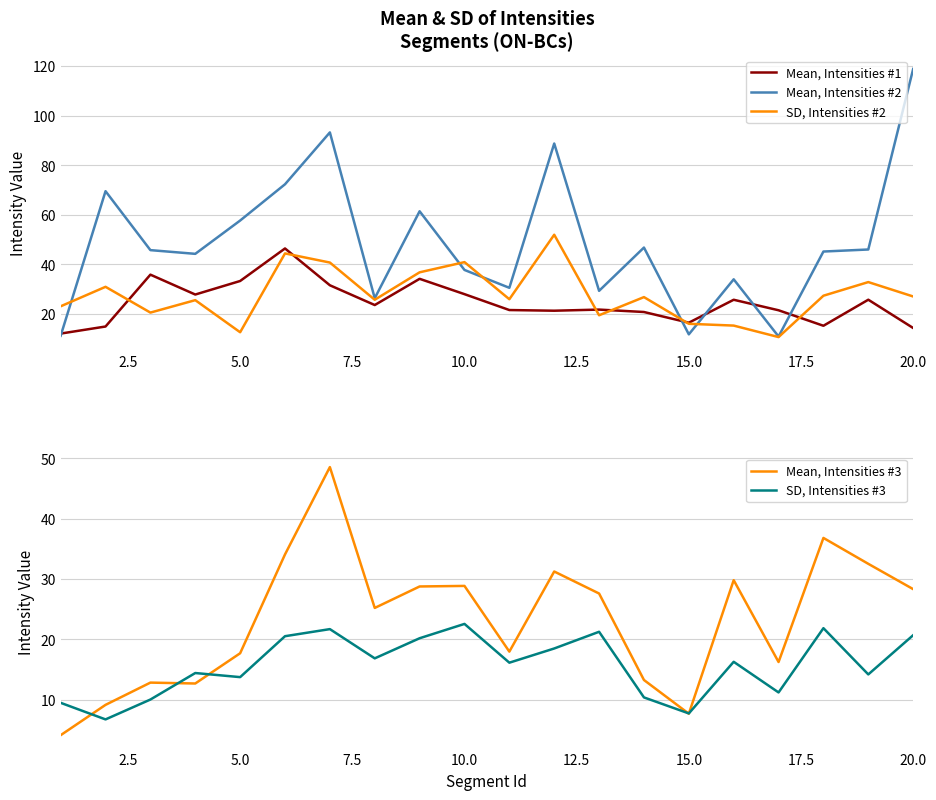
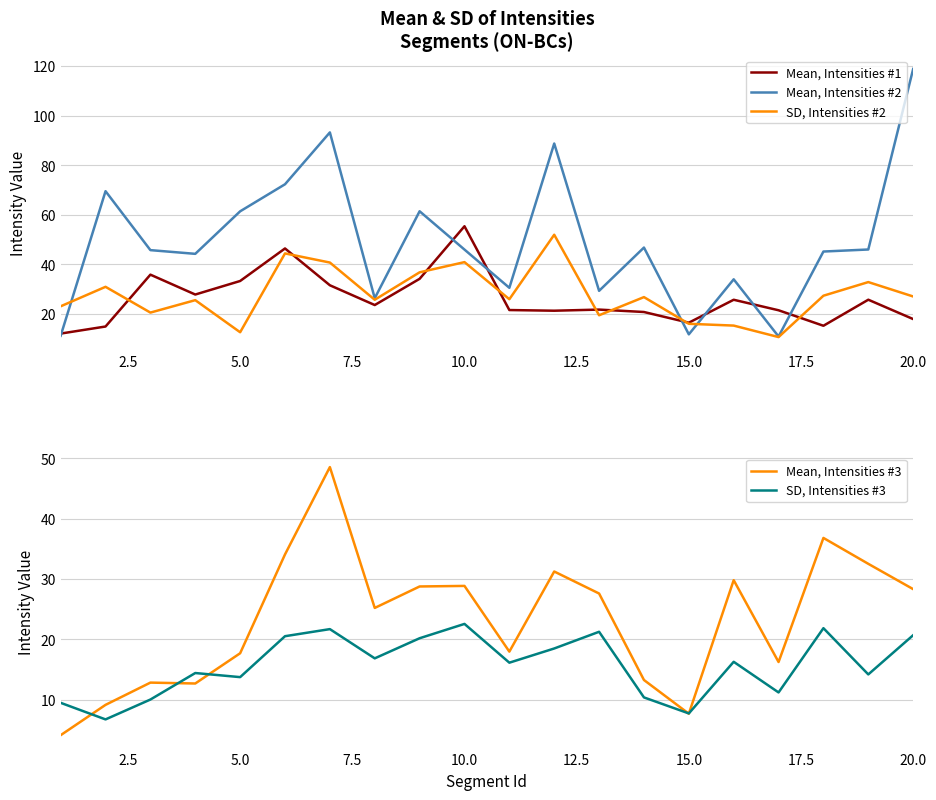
Mean & SD of Intensities Segments (ON-BCs), Mean, Intensities #2, 5.0: 58 -> 61
Mean & SD of Intensities Segments (ON-BCs), Mean, Intensities #1, 10.0: 28 -> 55
Mean & SD of Intensities Segments (ON-BCs), Mean, Intensities #2, 10.0: 38 -> 46
Mean & SD of Intensities Segments (ON-BCs), Mean, Intensities #1, 20.0: 14 -> 18
